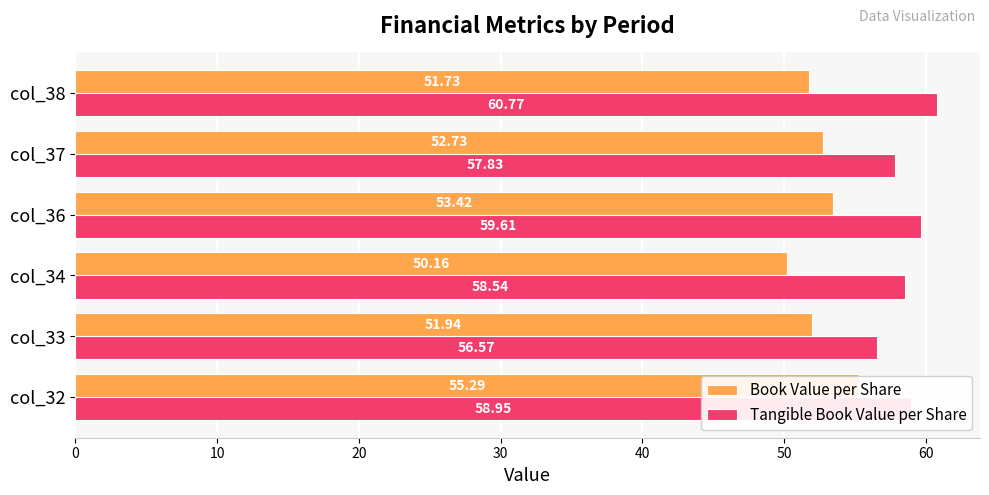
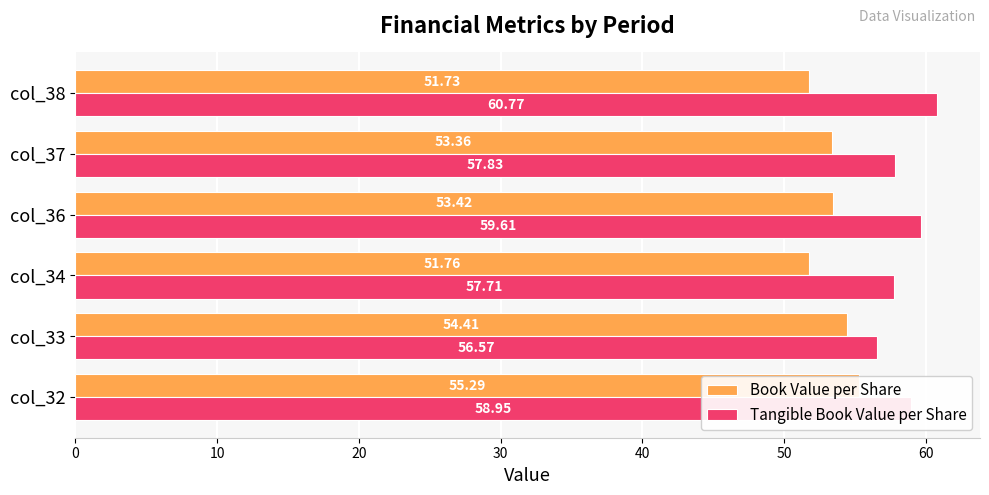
Book Value per Share, col_37: 52.73 -> 53.36
Book Value per Share, col_34: 50.16 -> 51.76
Tangible Book Value per Share, col_34: 58.54 -> 57.71
Book Value per Share, col_33: 51.94 -> 54.41
